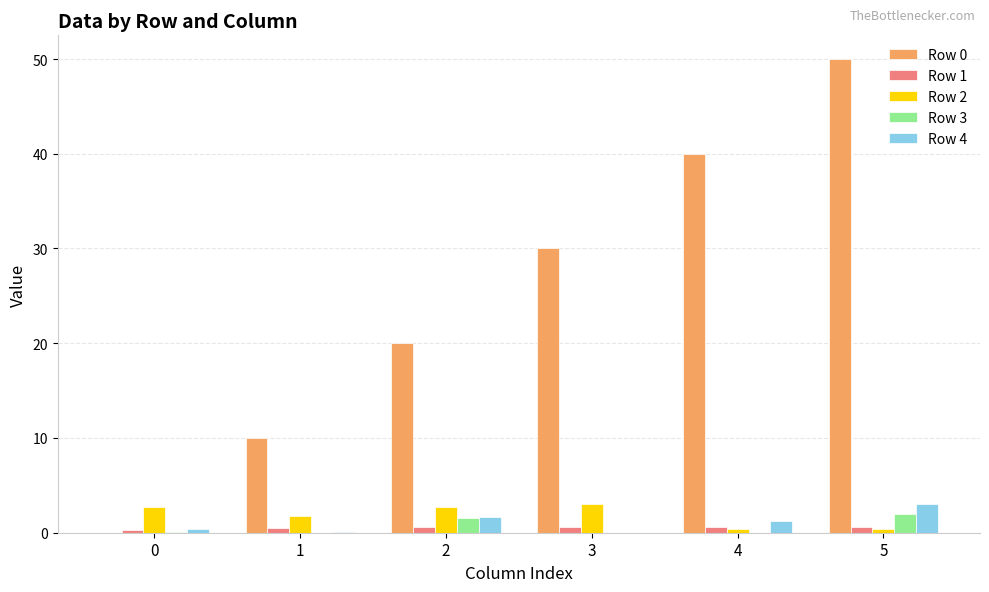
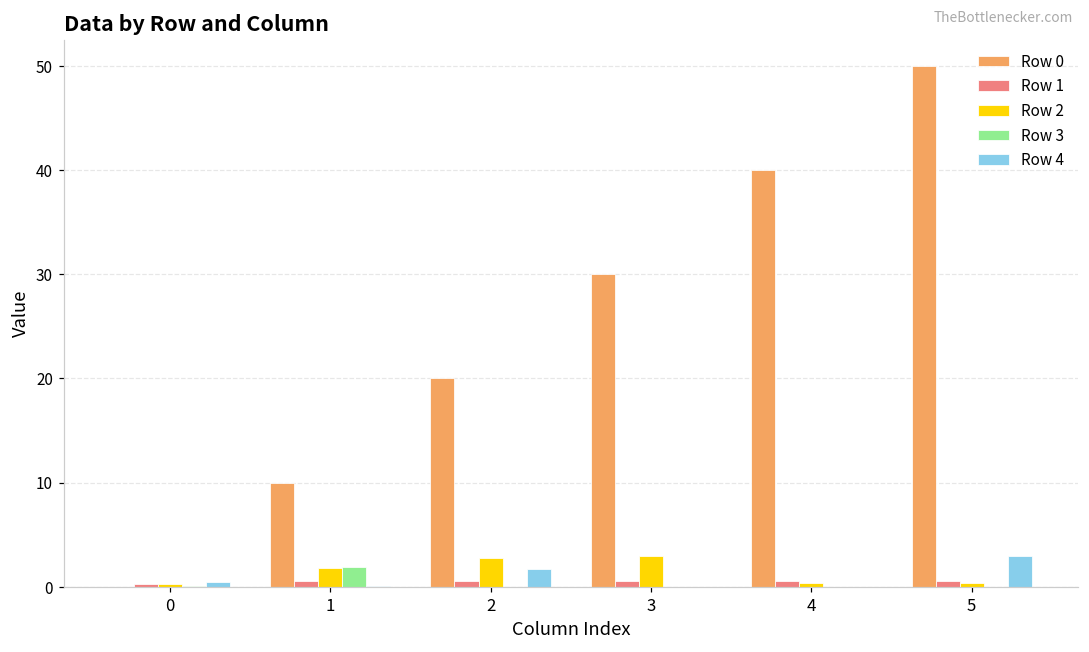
Row 2, 0: 3 -> 0
Row 3, 1: 0 -> 2
Row 3, 2: 2 -> 0
Row 4, 4: 1 -> 0
Row 3, 5: 2 -> 0
